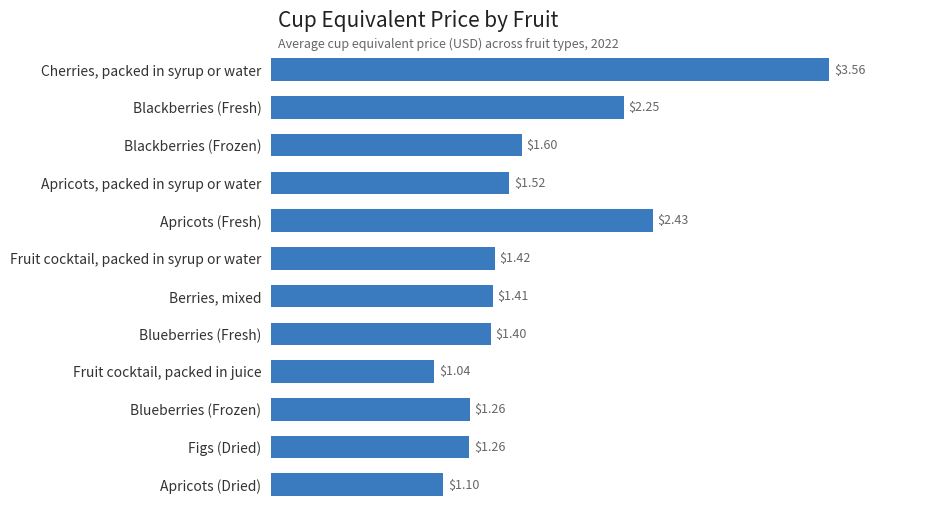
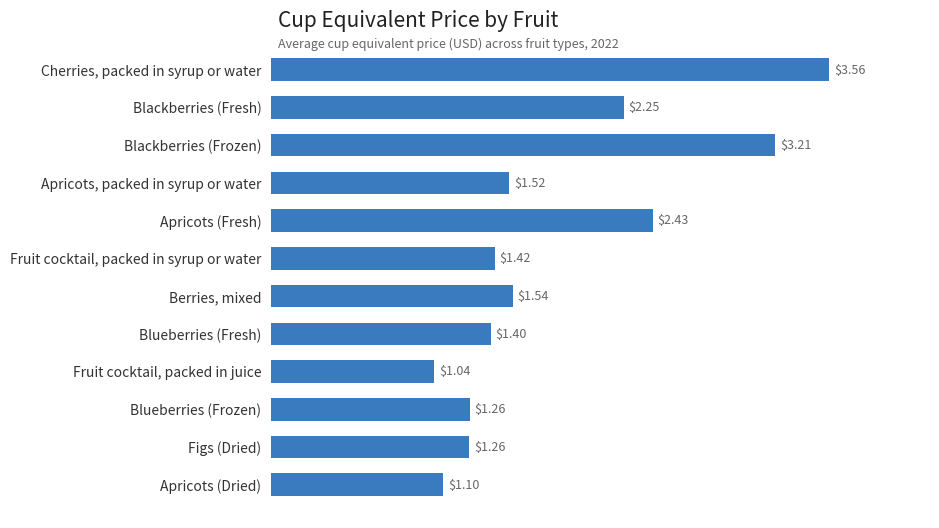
Blackberries (Frozen): $1.60 -> $3.21
Berries, mixed: $1.41 -> $1.54
